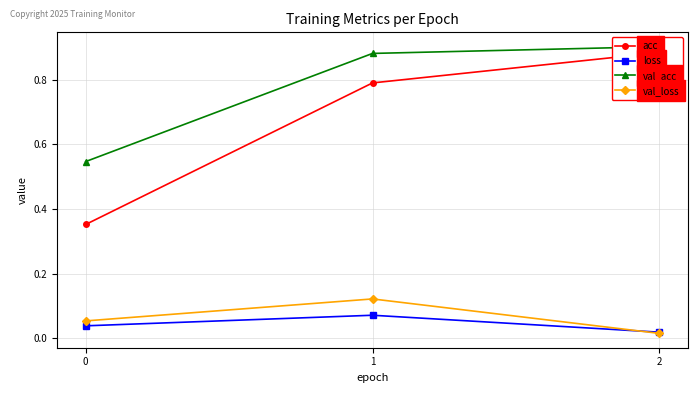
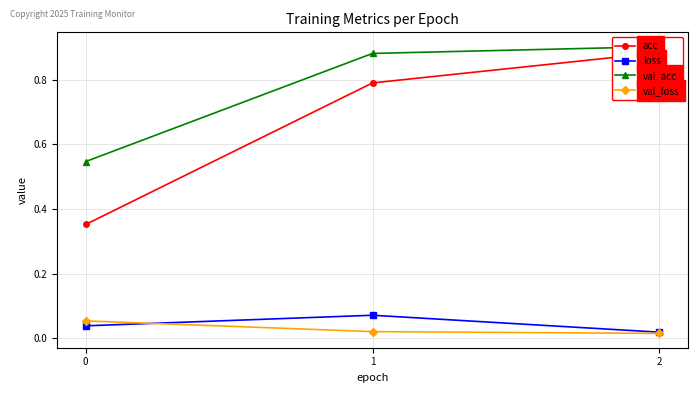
val_loss, 1: 0.12 -> 0.02
